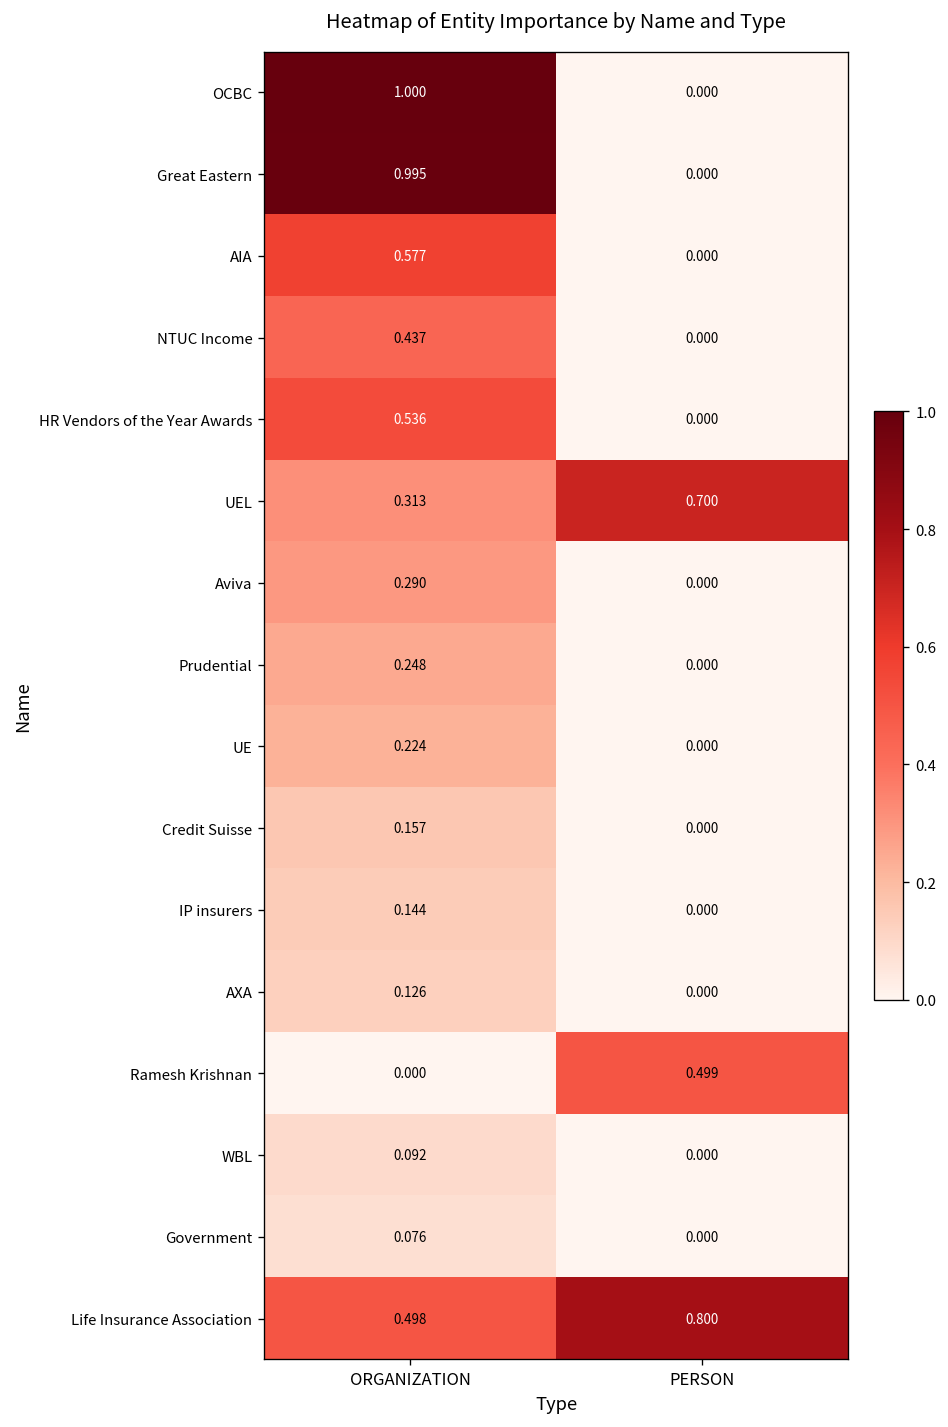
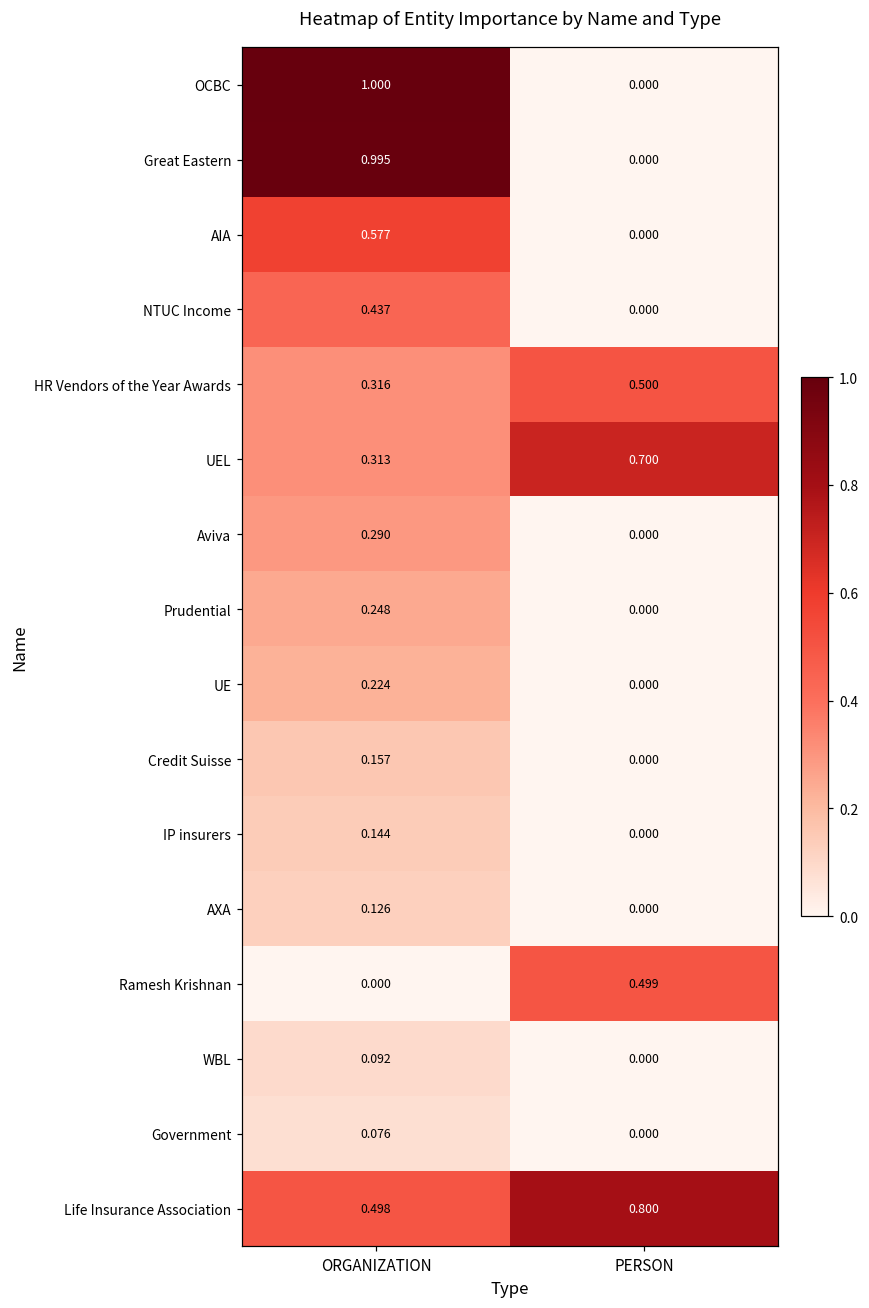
HR Vendors of the Year Awards, ORGANIZATION: 0.536 -> 0.316
HR Vendors of the Year Awards, PERSON: 0.000 -> 0.500
